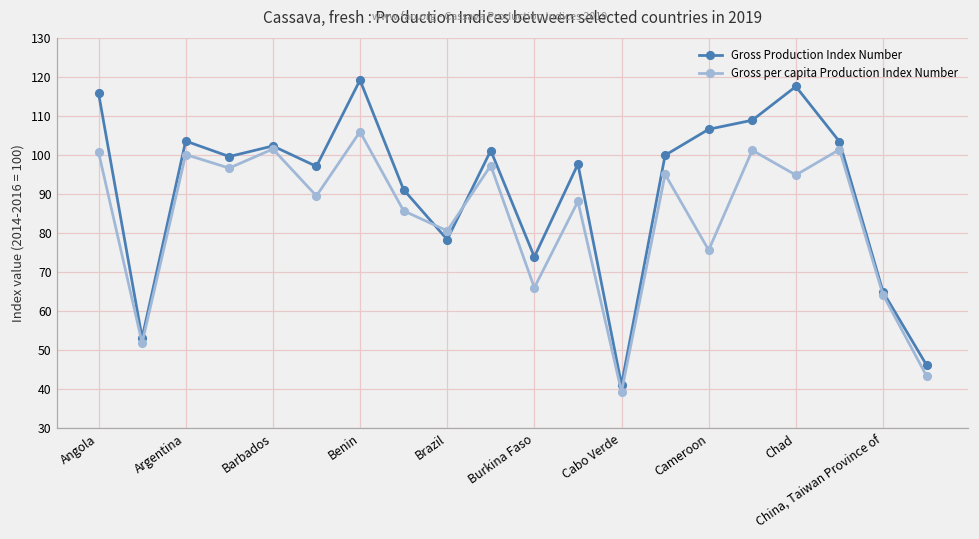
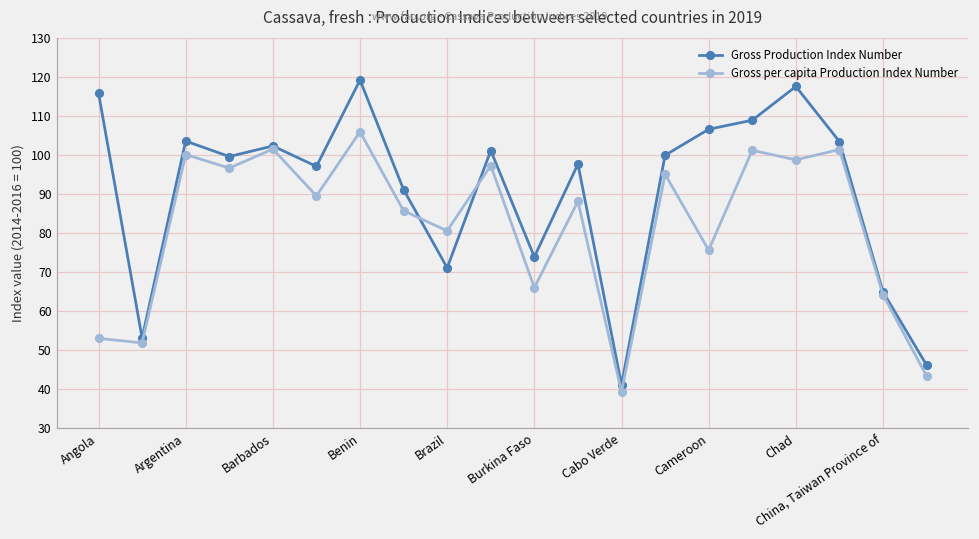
Gross per capita Production Index Number, Angola: 101 -> 53
Gross Production Index Number, Brazil: 78 -> 71
Gross per capita Production Index Number, Chad: 95 -> 99
